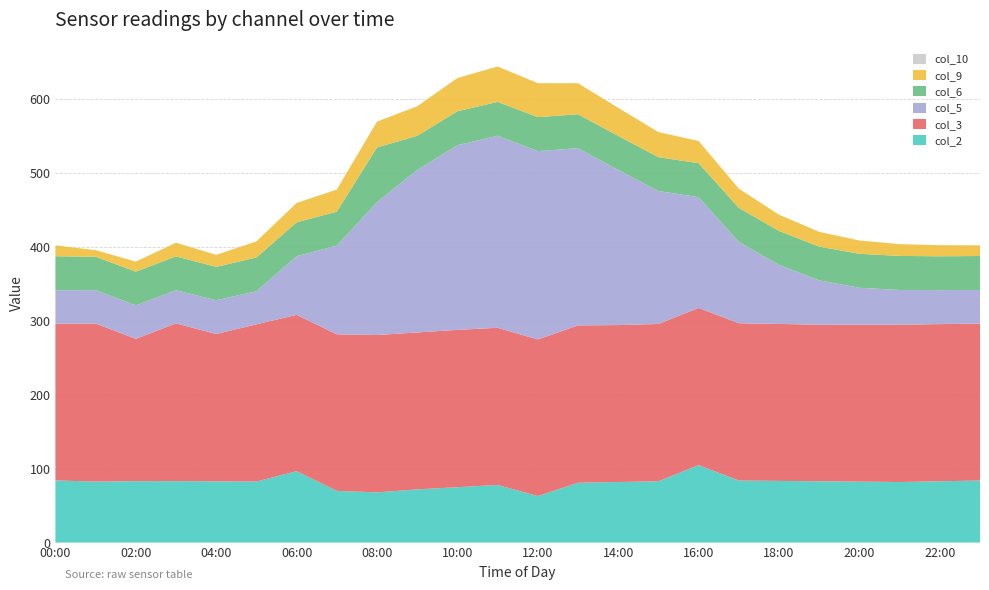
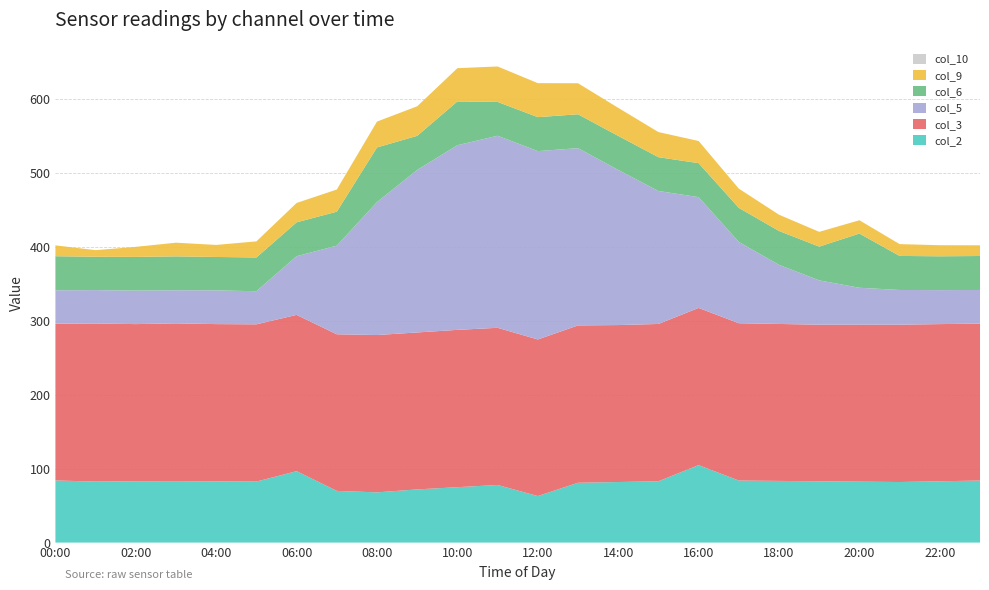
col_3, 02:00: 190 -> 210
col_3, 04:00: 200 -> 210
col_6, 10:00: 50 -> 60
col_6, 20:00: 50 -> 70
